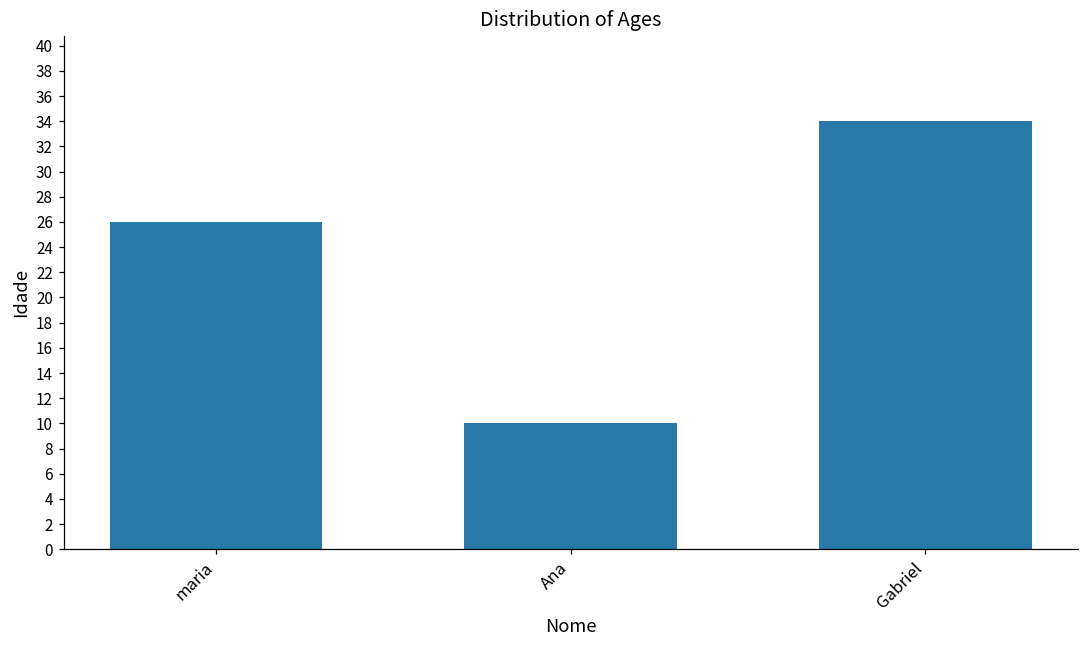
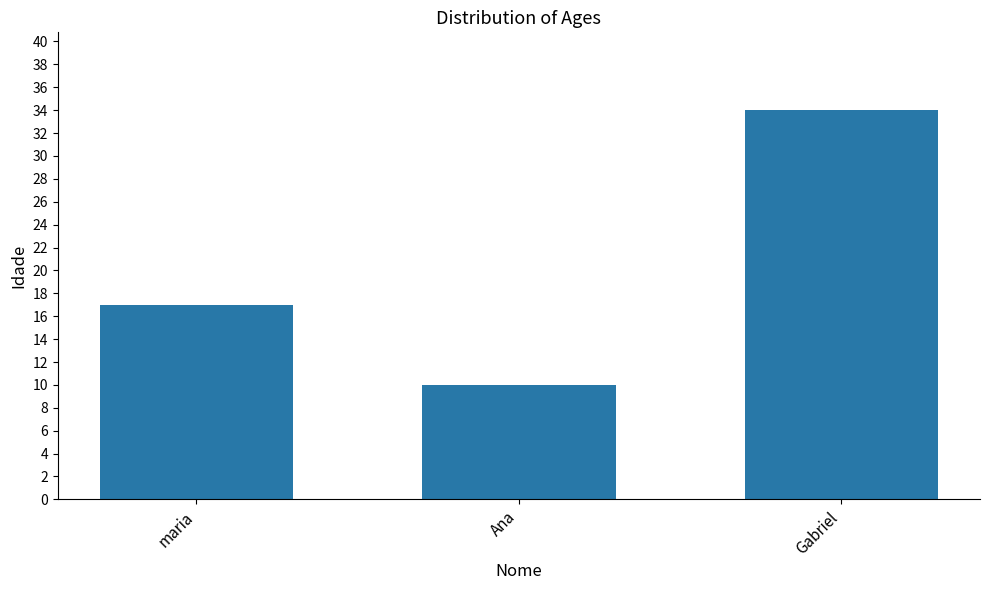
maria: 26 -> 17
